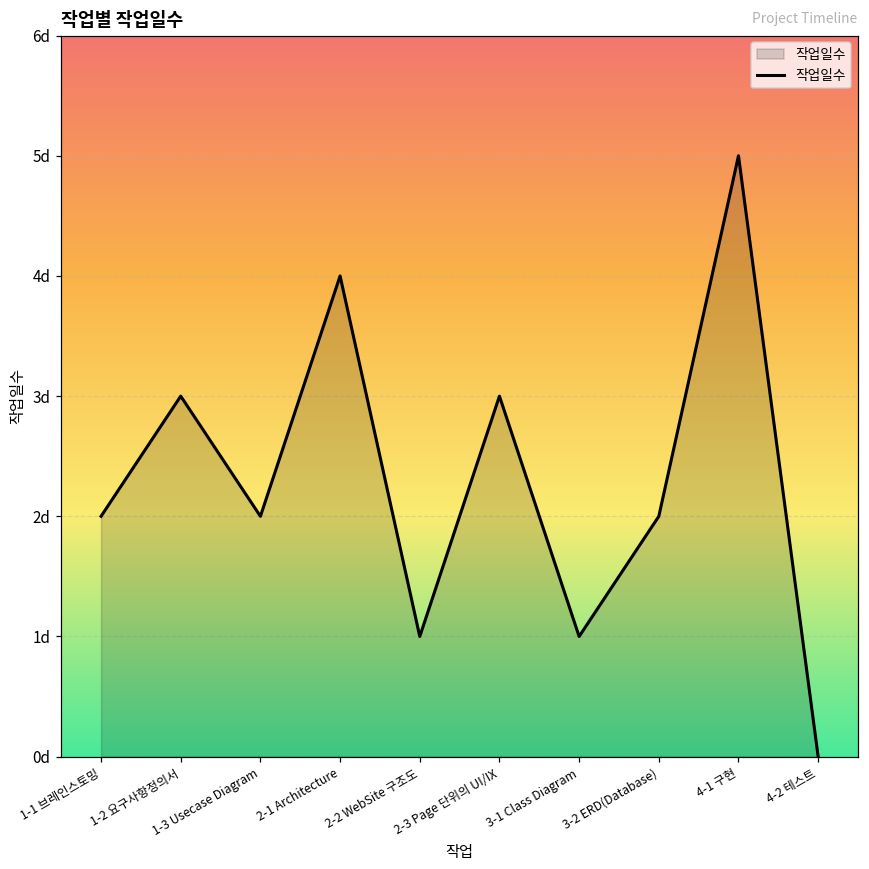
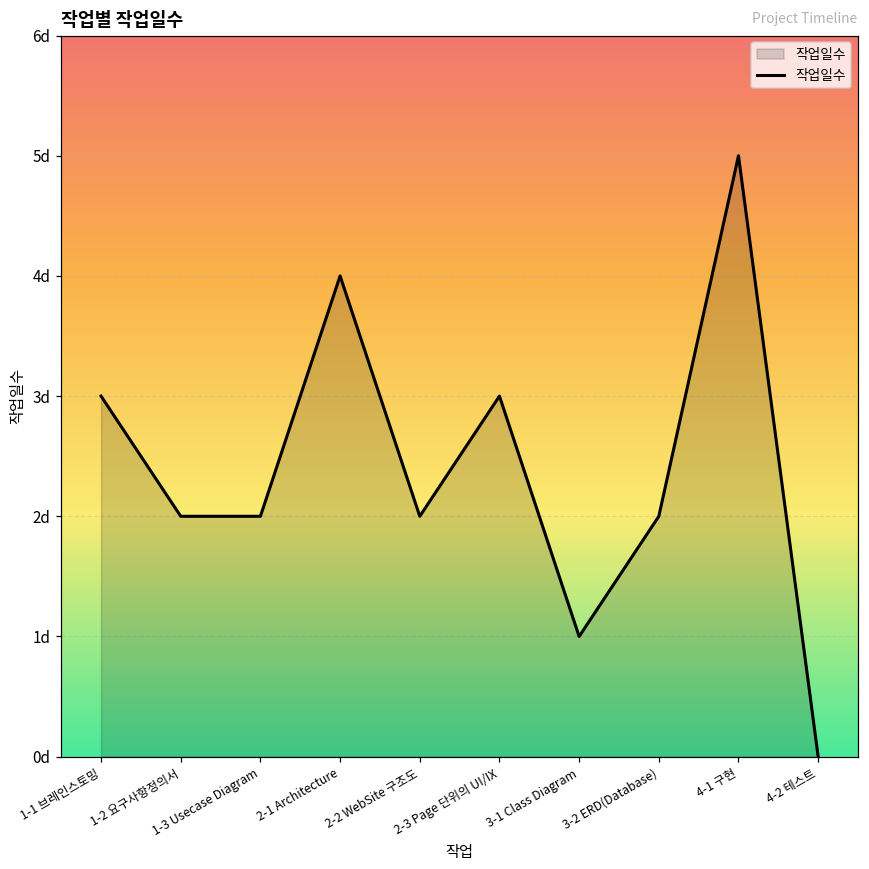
1-1 브레인스토밍: 2d -> 3d
1-2 요구사항정의서: 3d -> 2d
2-2 WebSite 구조도: 1d -> 2d
